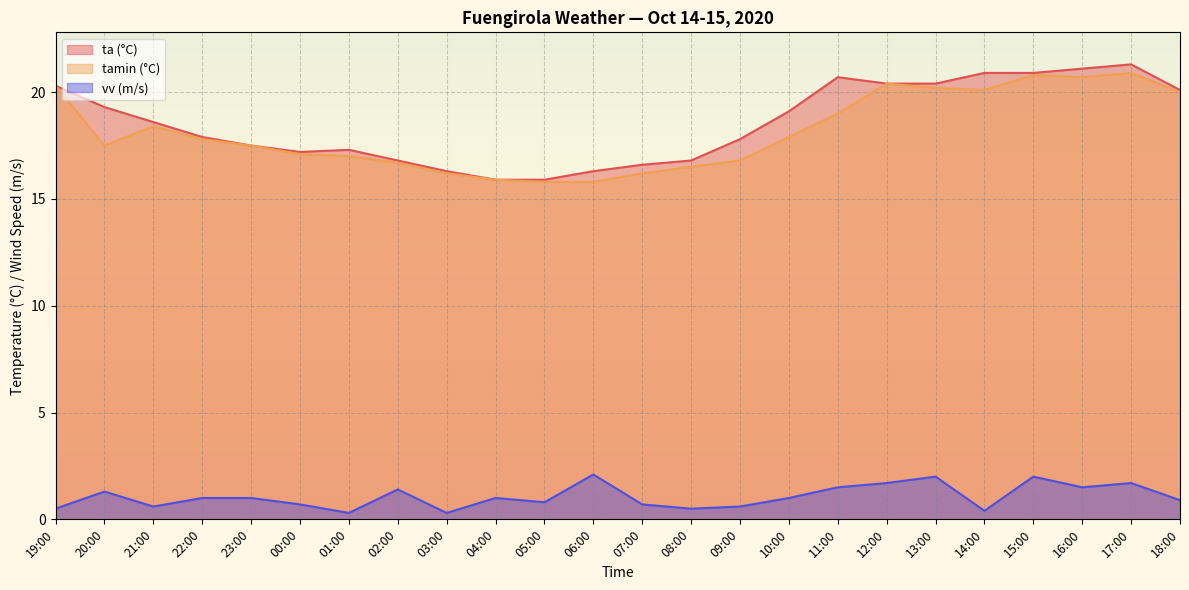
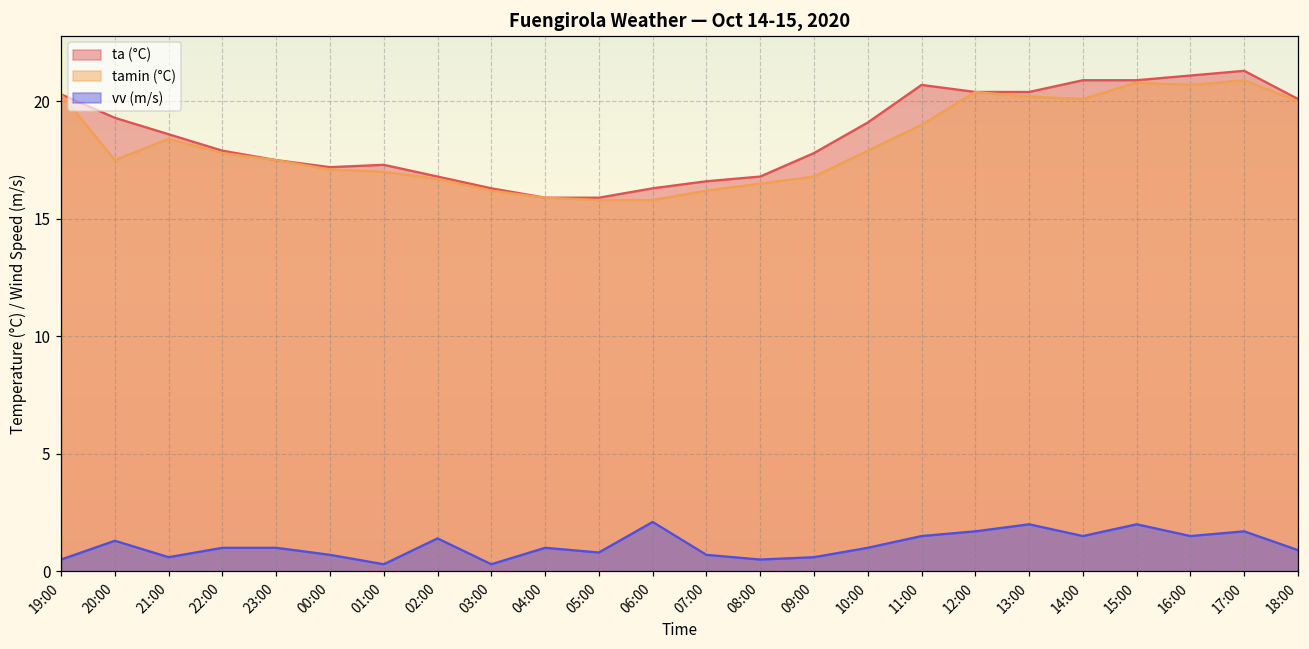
vv (m/s), 14:00: 0.4 -> 1.5
